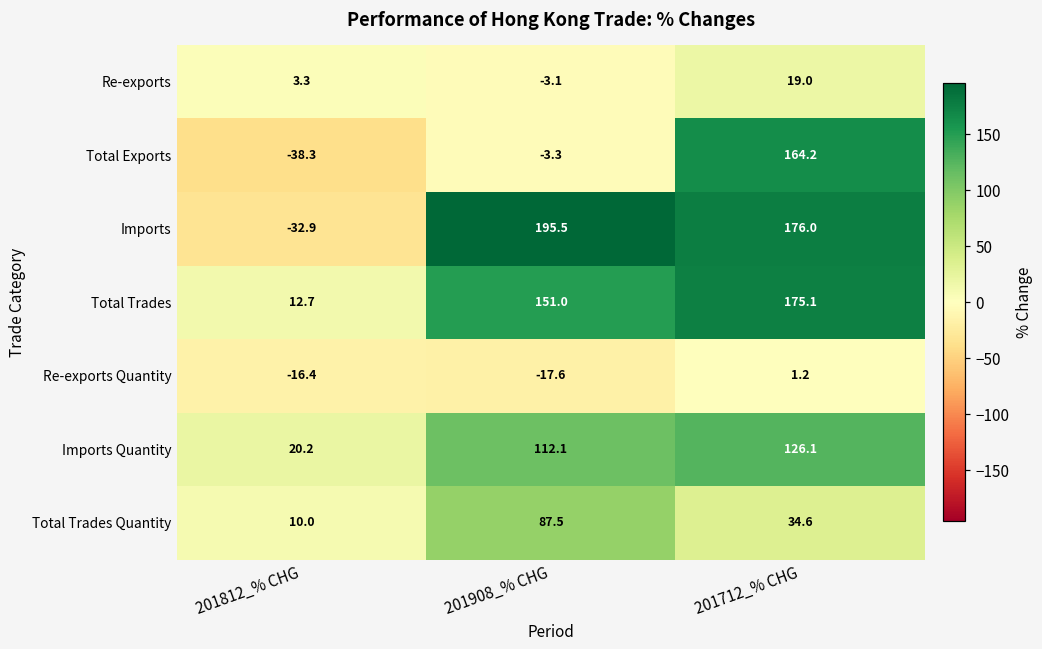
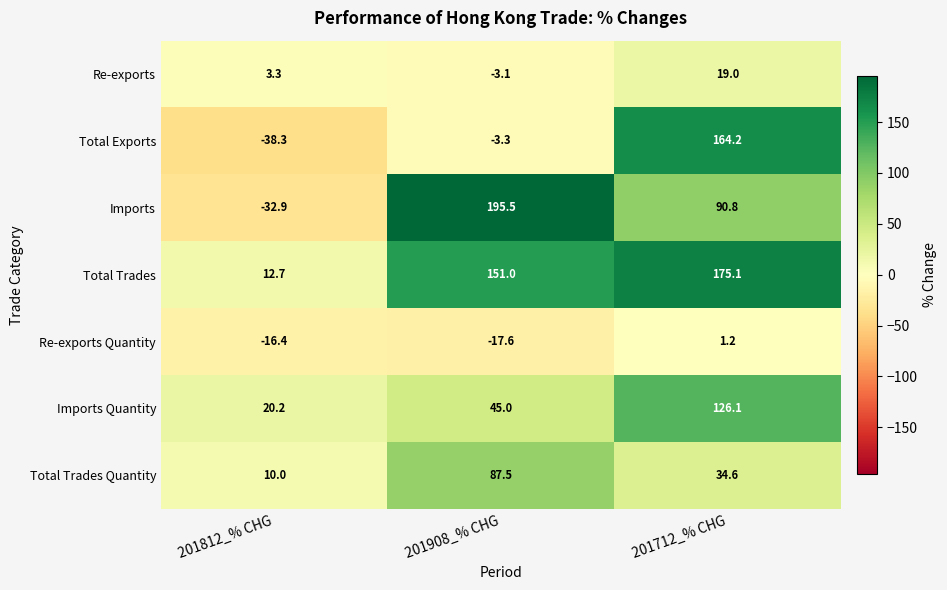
Imports, 201712_% CHG: 176.0 -> 90.8
Imports Quantity, 201908_% CHG: 112.1 -> 45.0
